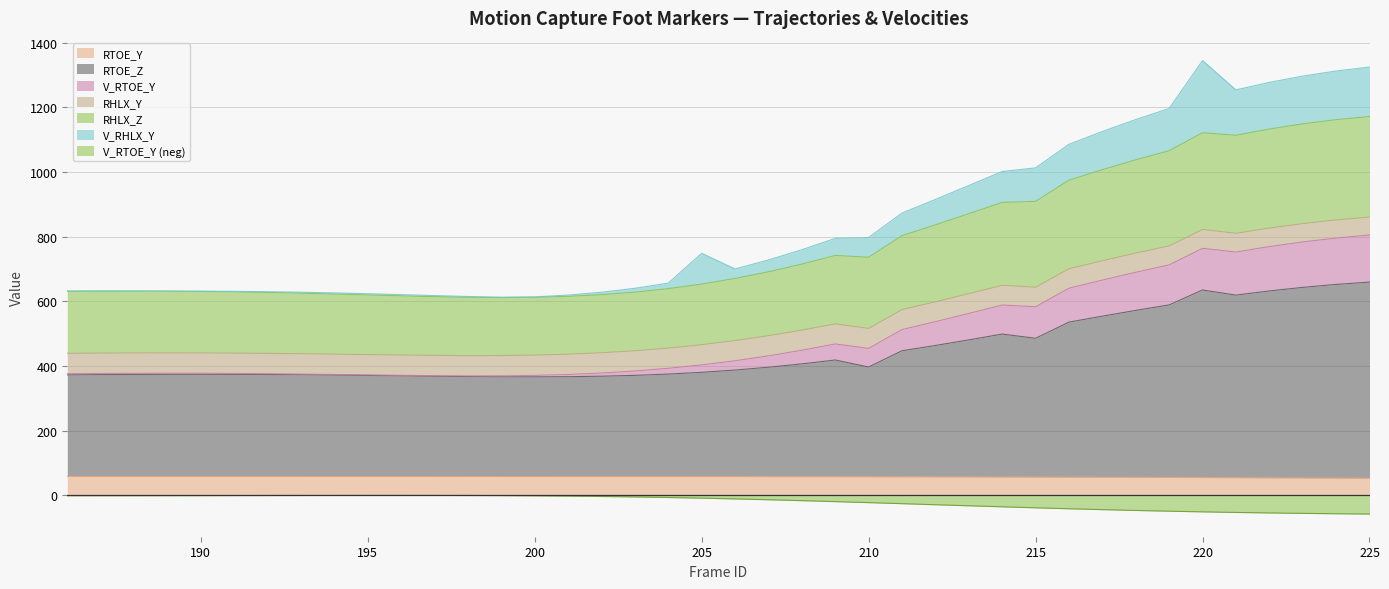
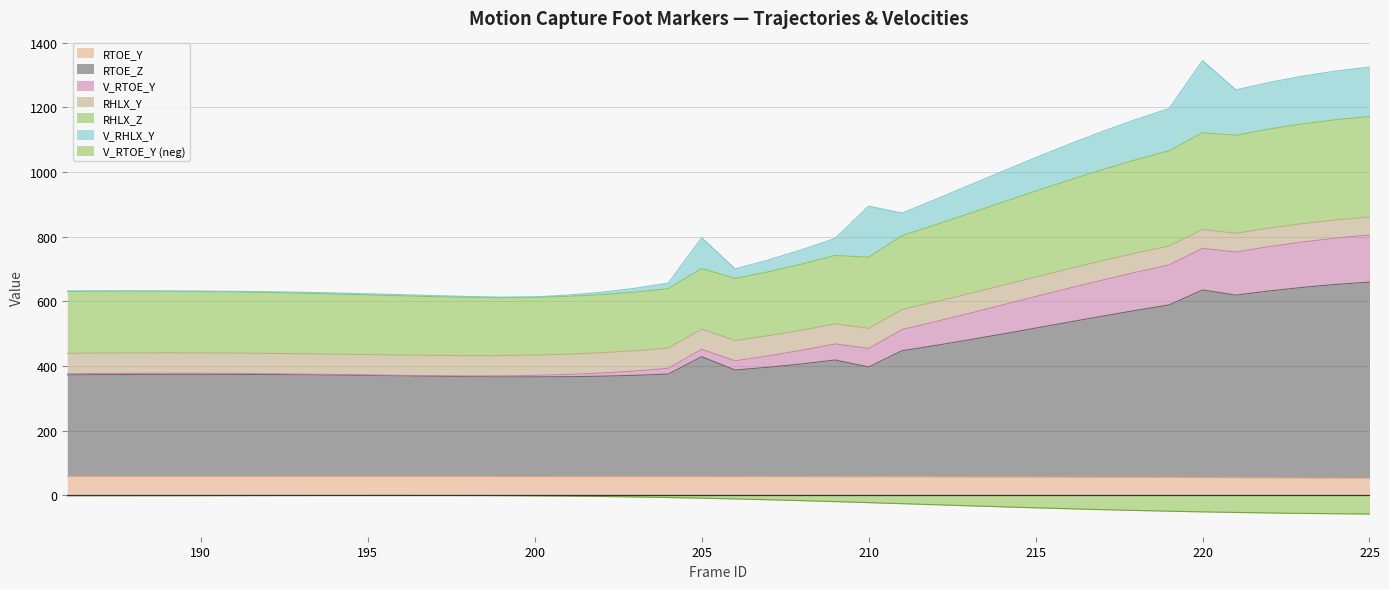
RTOE_Z, 205: 320 -> 370
V_RHLX_Y, 210: 60 -> 160
RTOE_Z, 215: 430 -> 460
